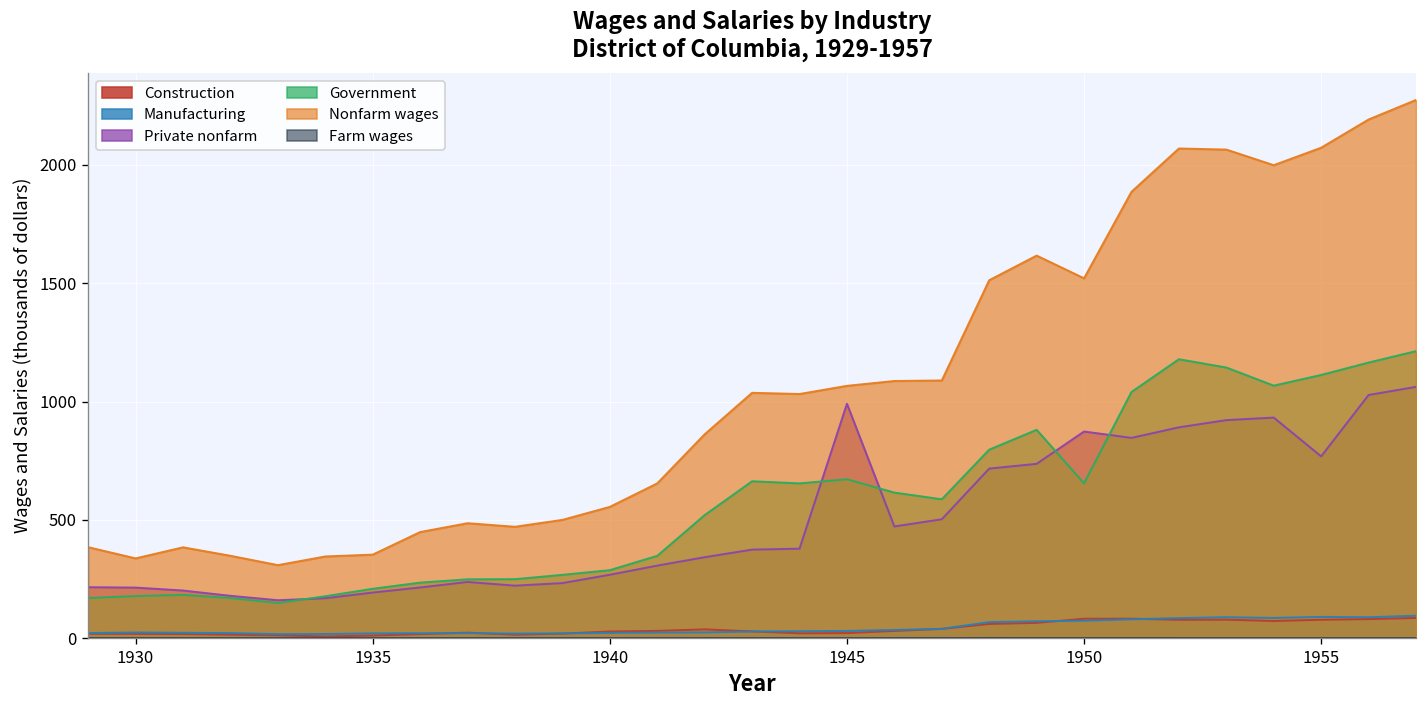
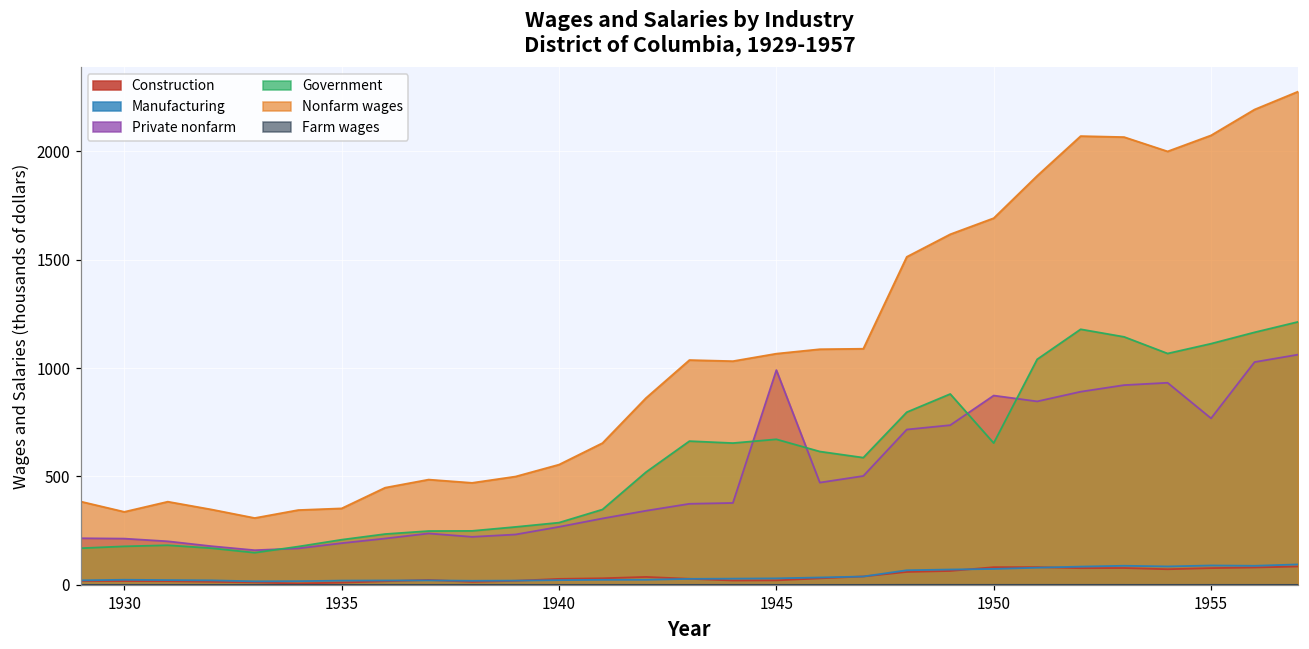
Nonfarm wages, 1950: 1520 -> 1690
